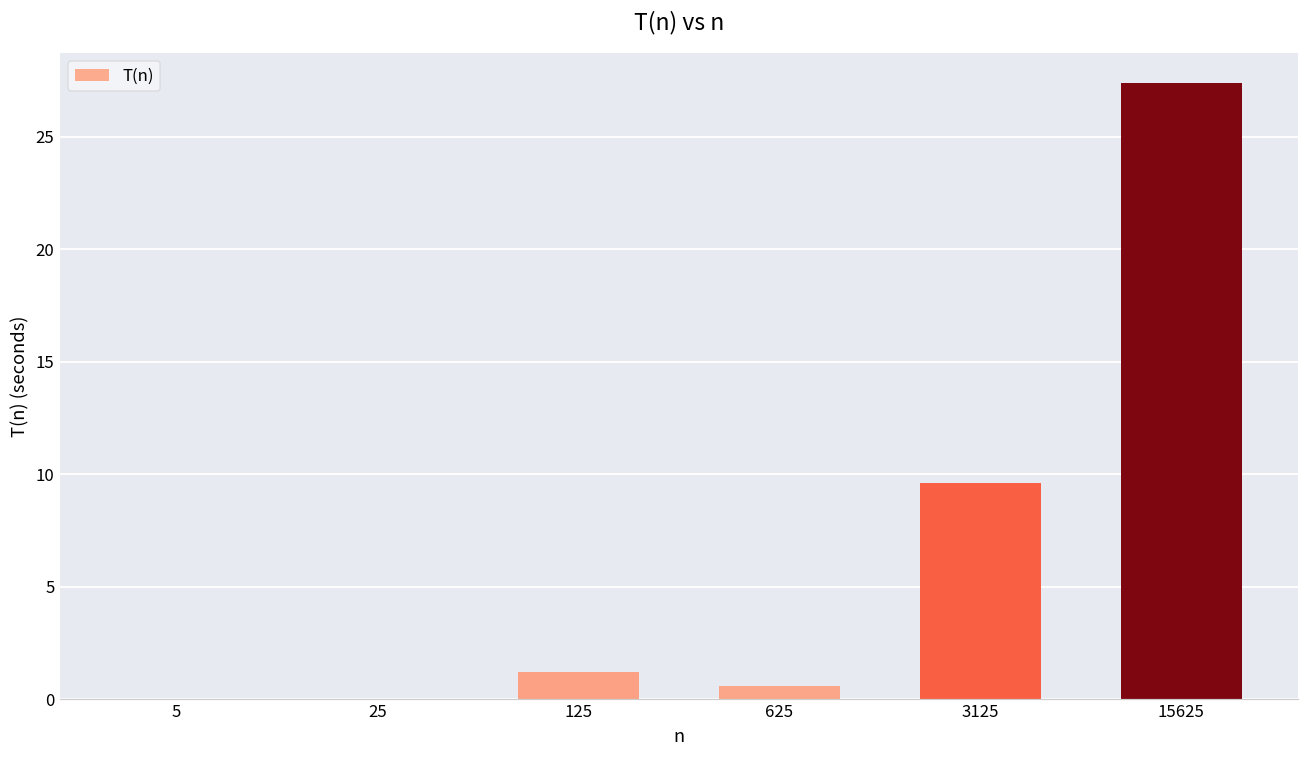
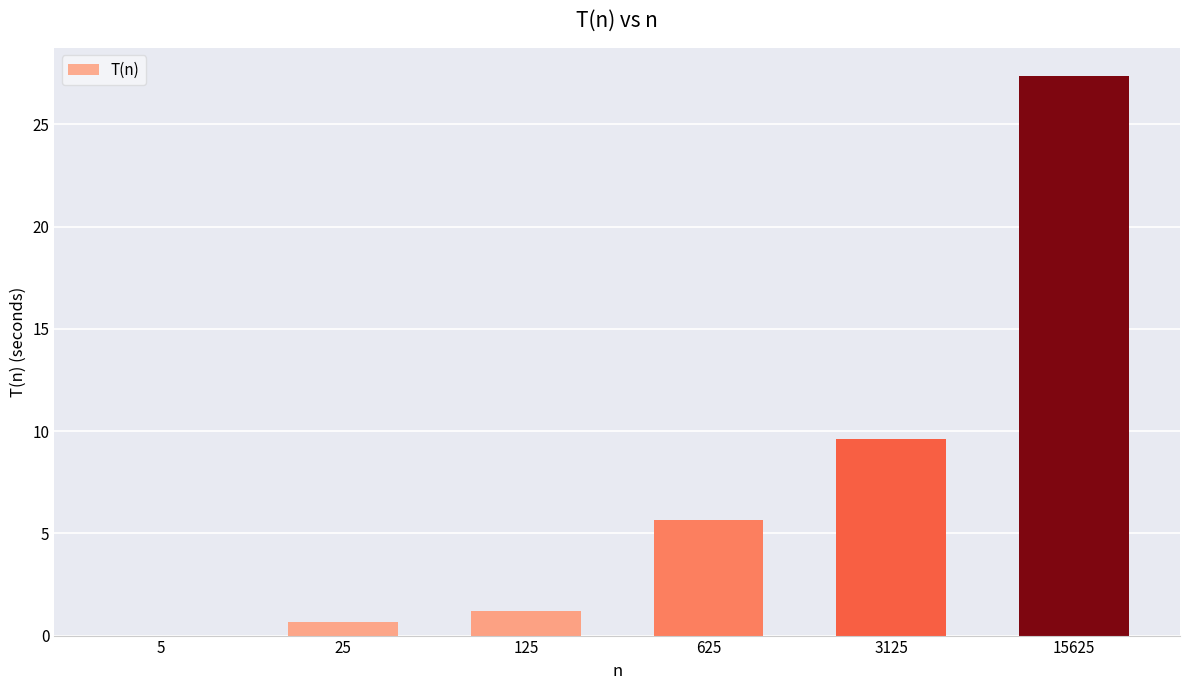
25: 0.0 -> 0.7
625: 0.6 -> 5.6
